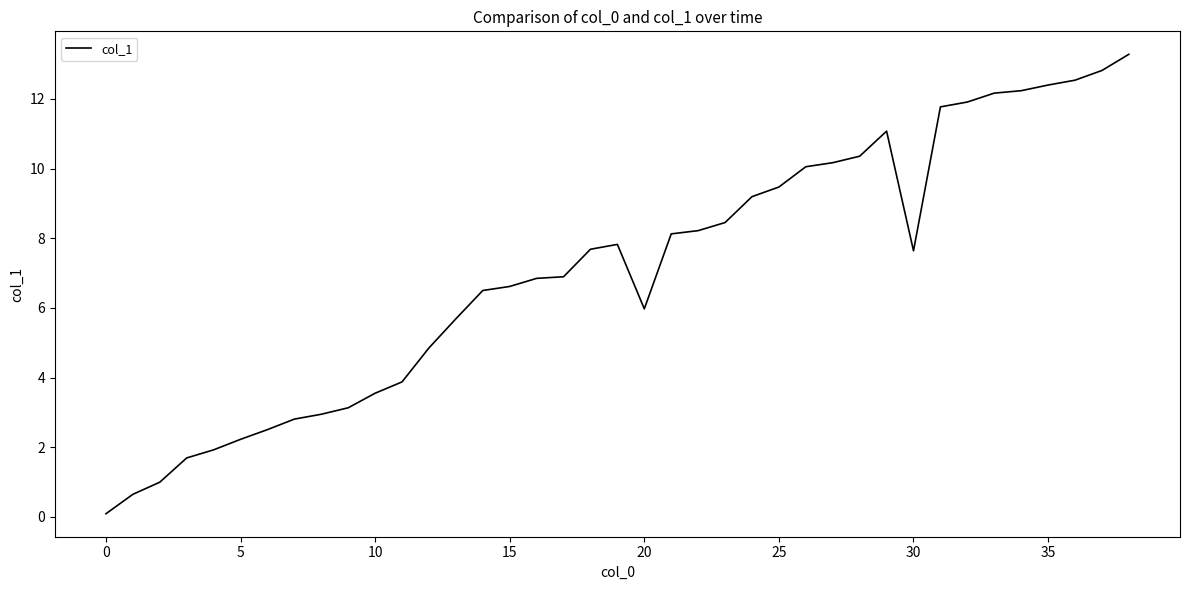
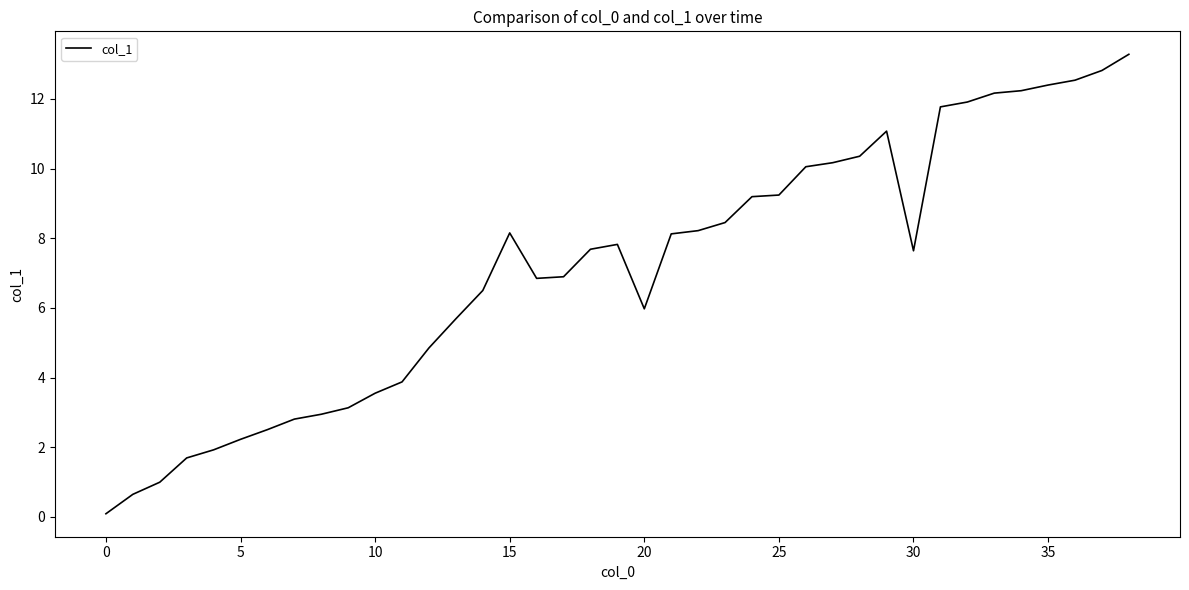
15: 6.6 -> 8.2
25: 9.5 -> 9.2
